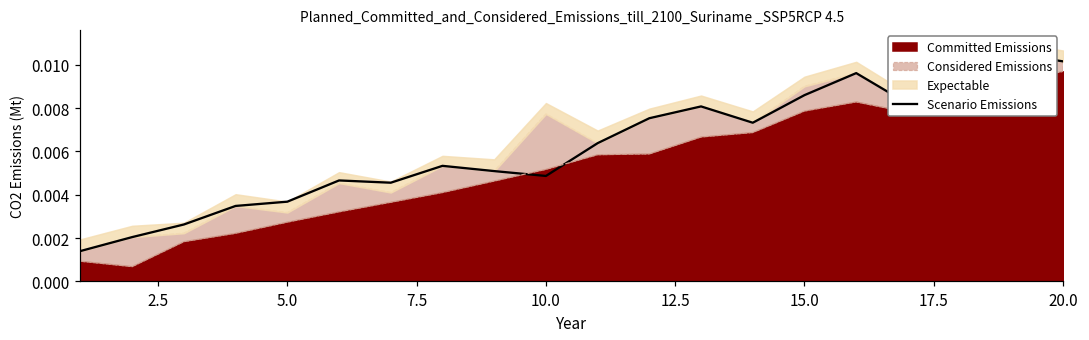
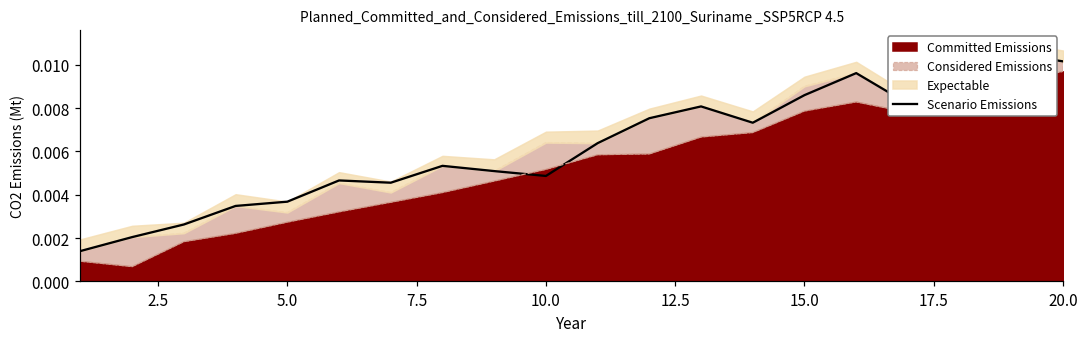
Considered Emissions, 10.0: 0.0026 -> 0.0012
